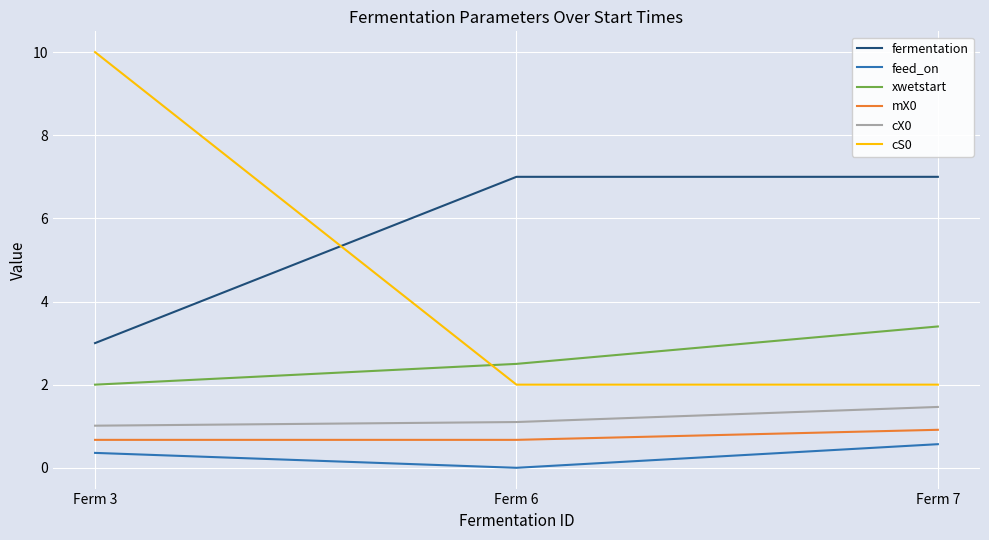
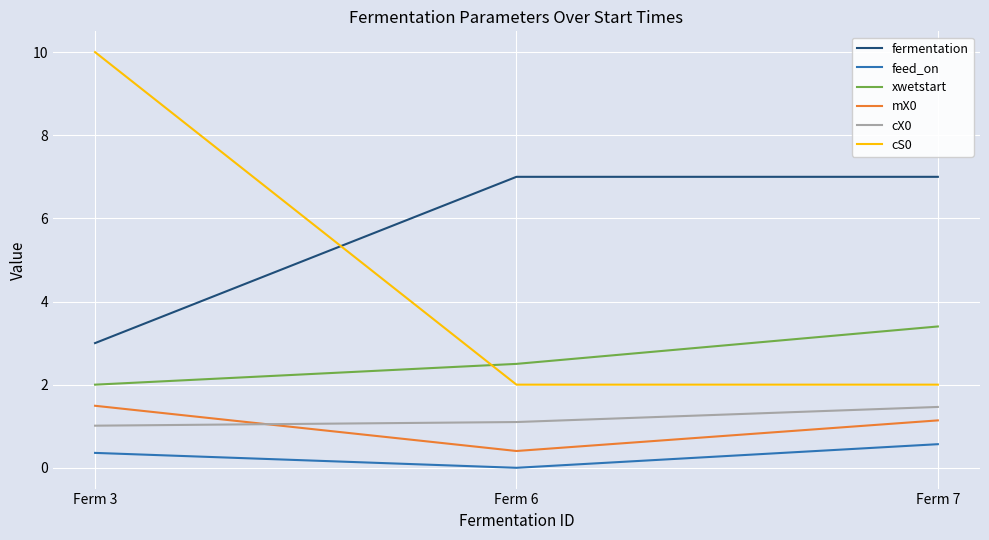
mX0, Ferm 3: 0.7 -> 1.5
mX0, Ferm 6: 0.7 -> 0.4
mX0, Ferm 7: 0.9 -> 1.1
